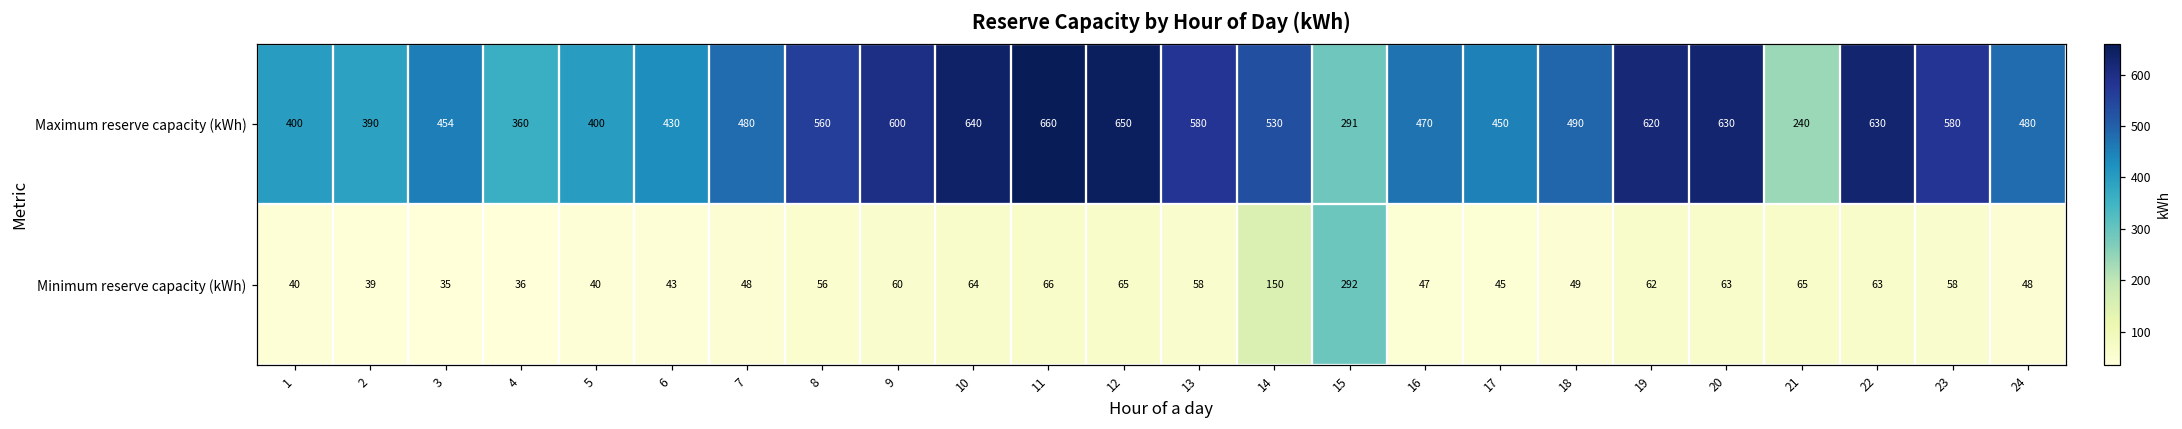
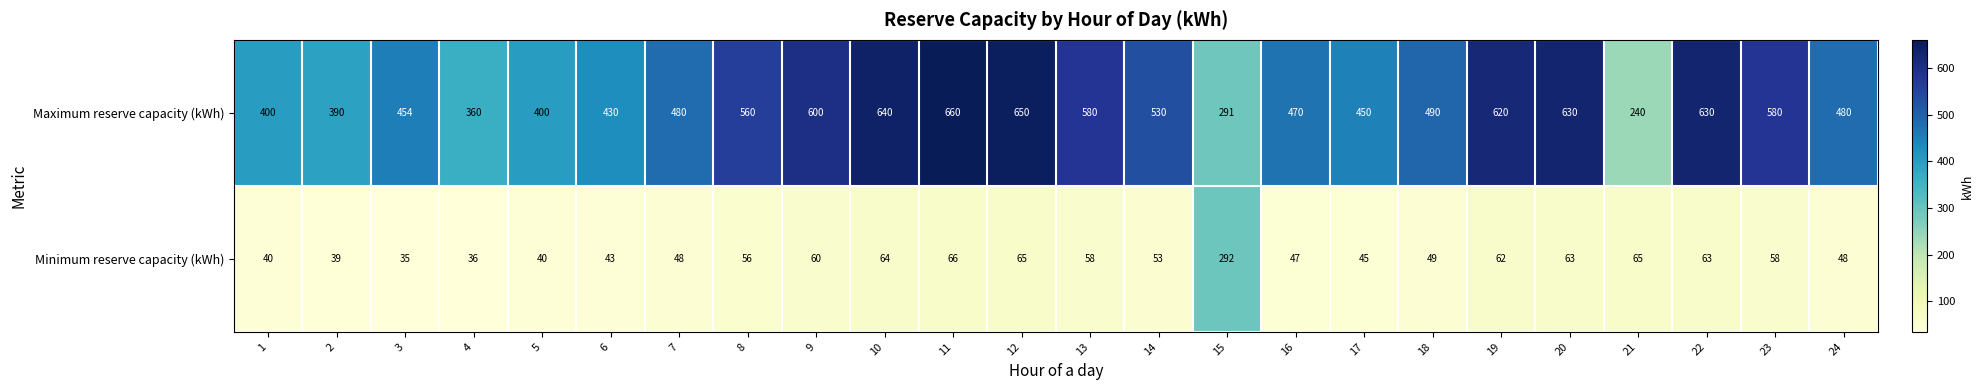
Minimum reserve capacity (kWh), 14: 150 -> 53
